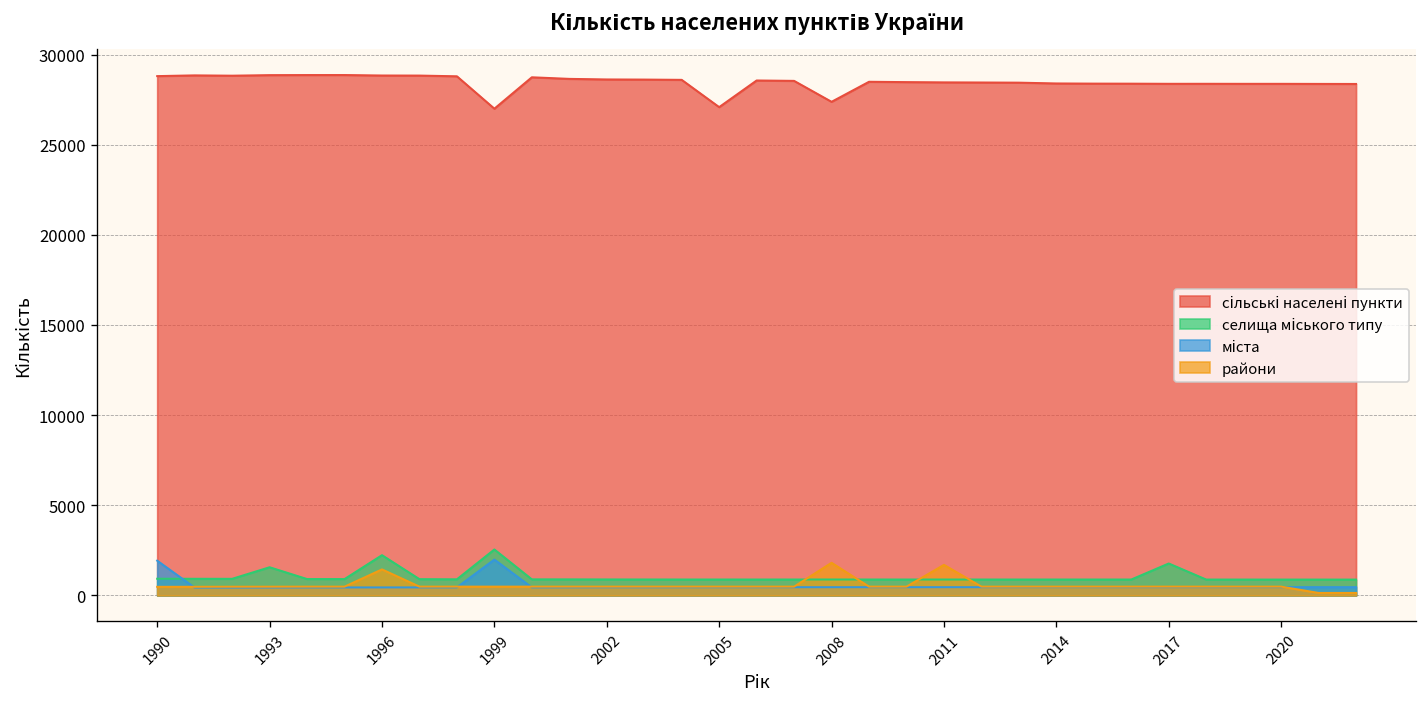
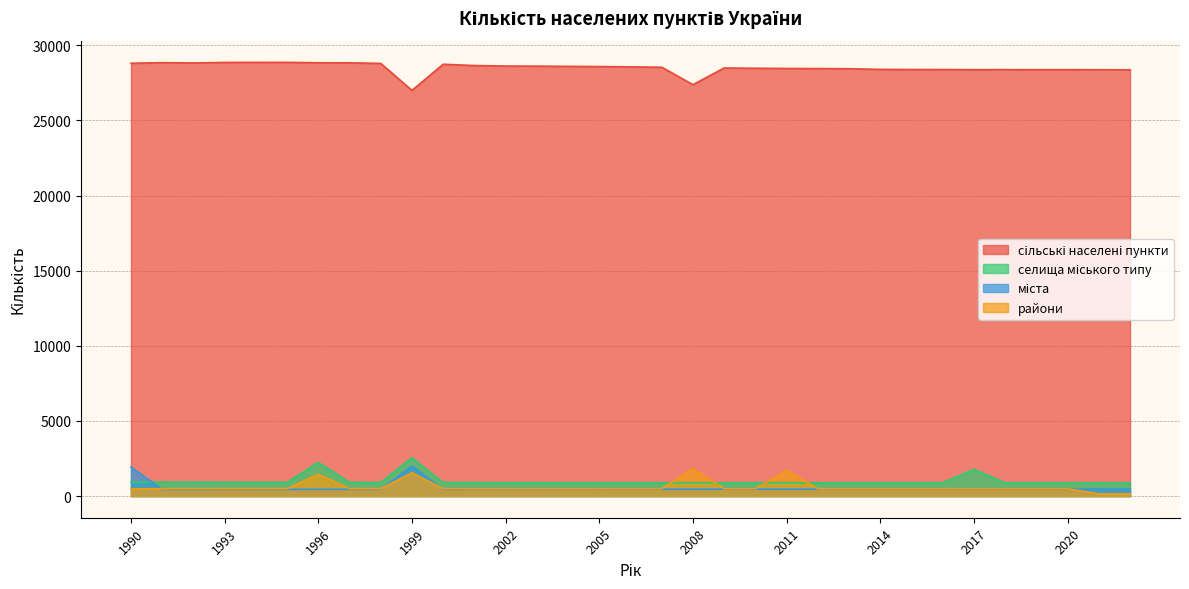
селища міського типу, 1993: 1600 -> 900
райони, 1999: 500 -> 1500
сільські населені пункти, 2005: 27100 -> 28600
